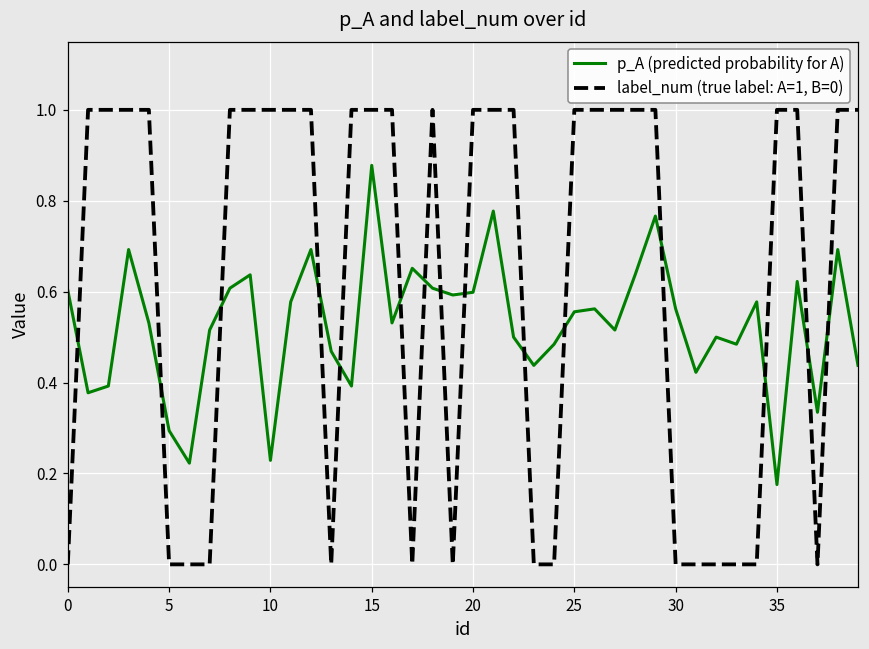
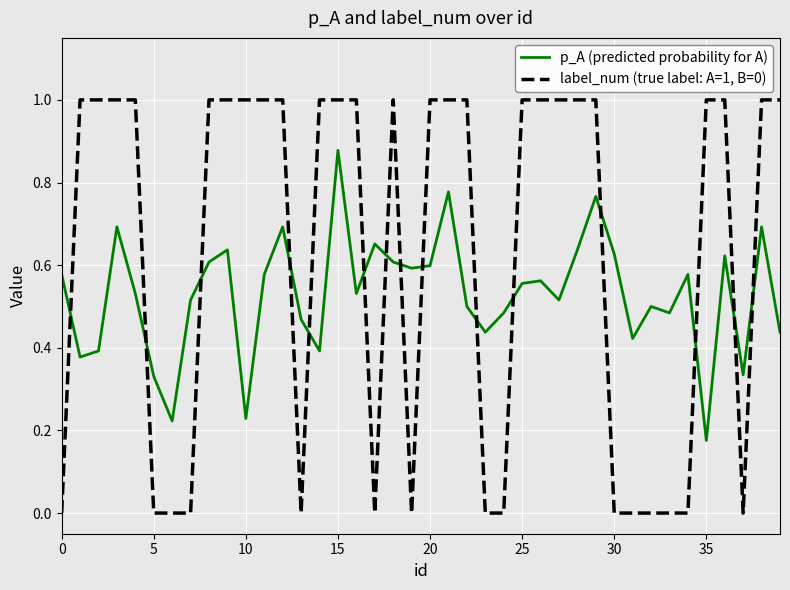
p_A (predicted probability for A), 0: 0.60 -> 0.58
p_A (predicted probability for A), 5: 0.29 -> 0.33
p_A (predicted probability for A), 30: 0.56 -> 0.63
